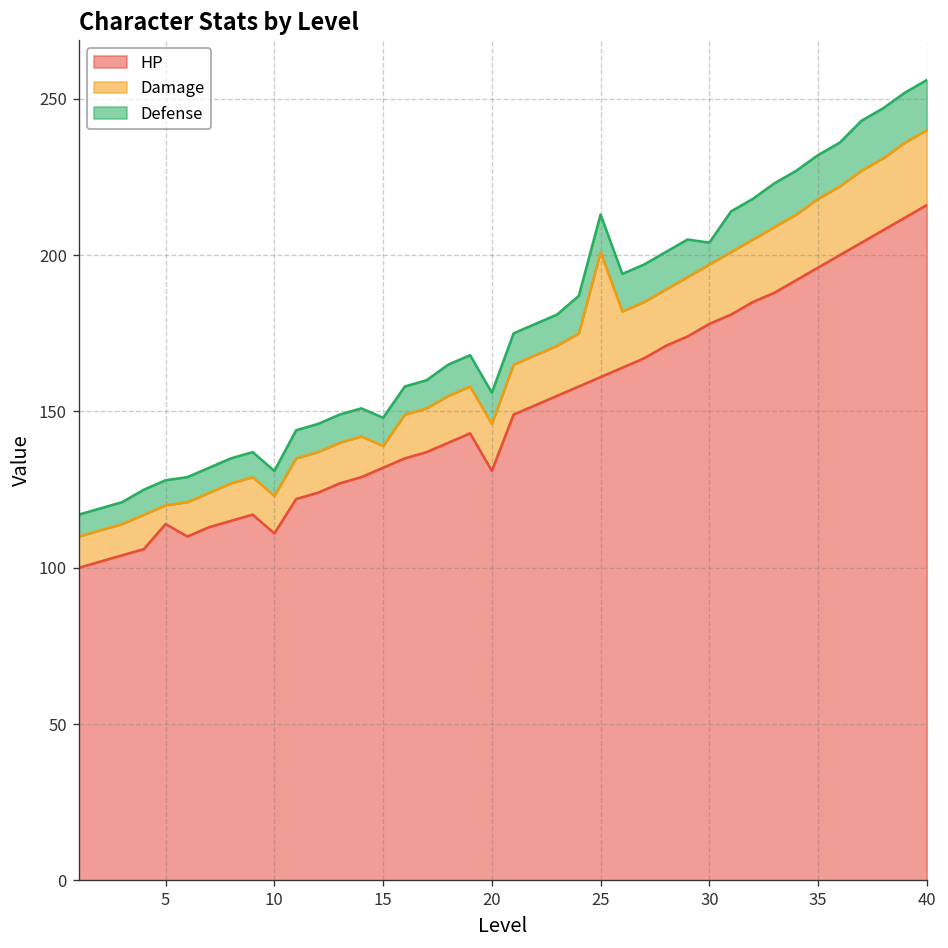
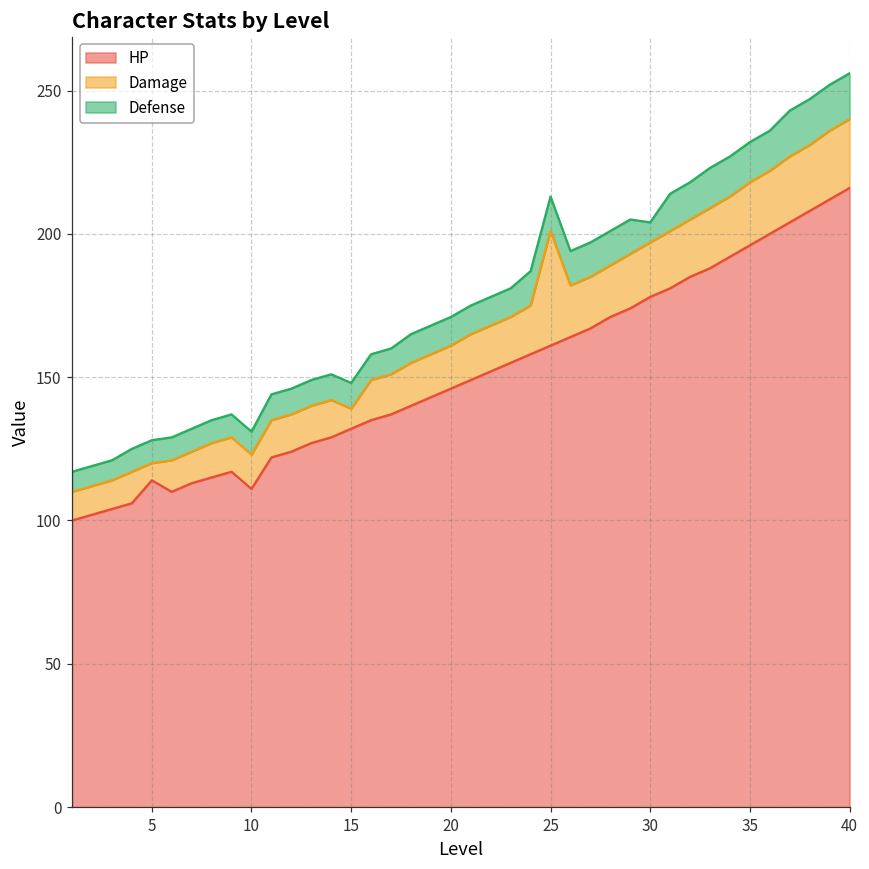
HP, 20: 131 -> 146
